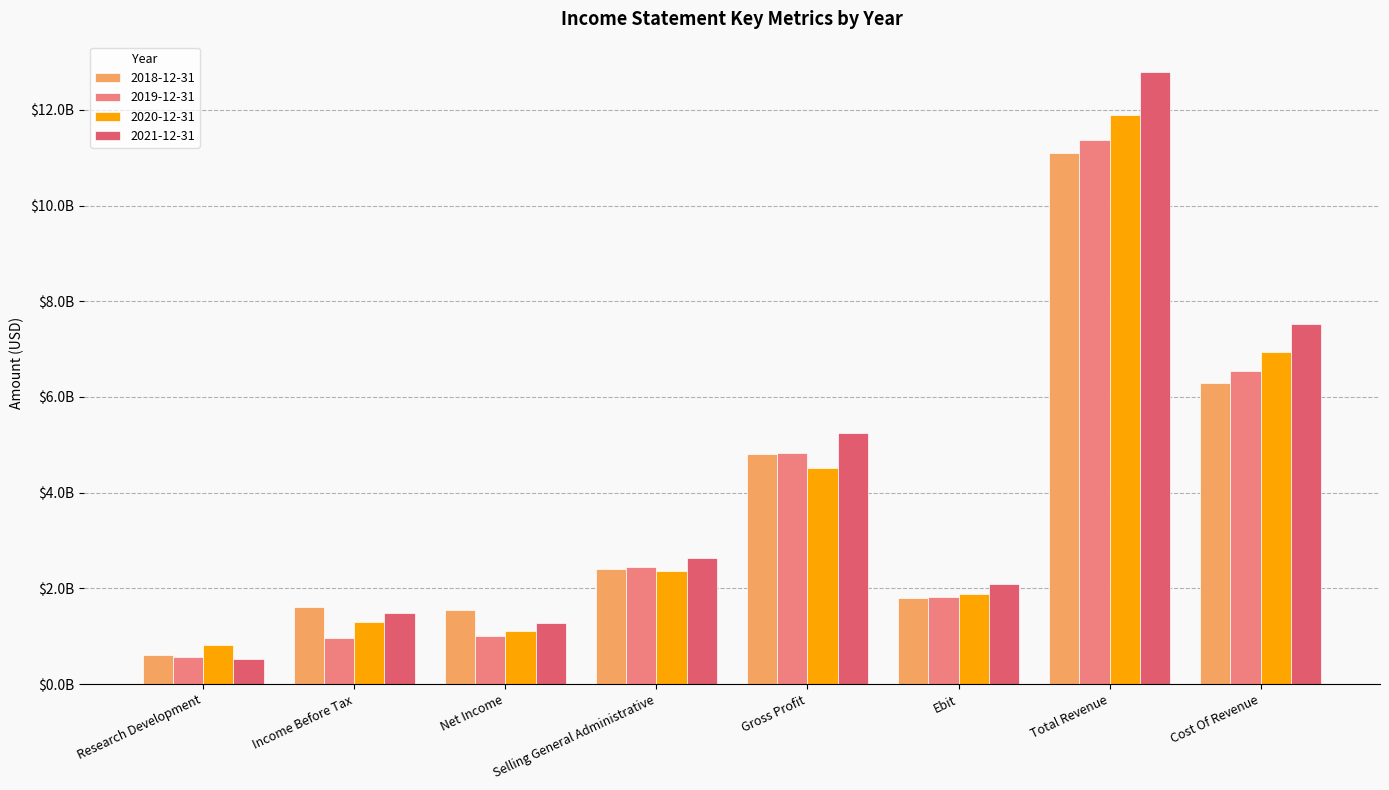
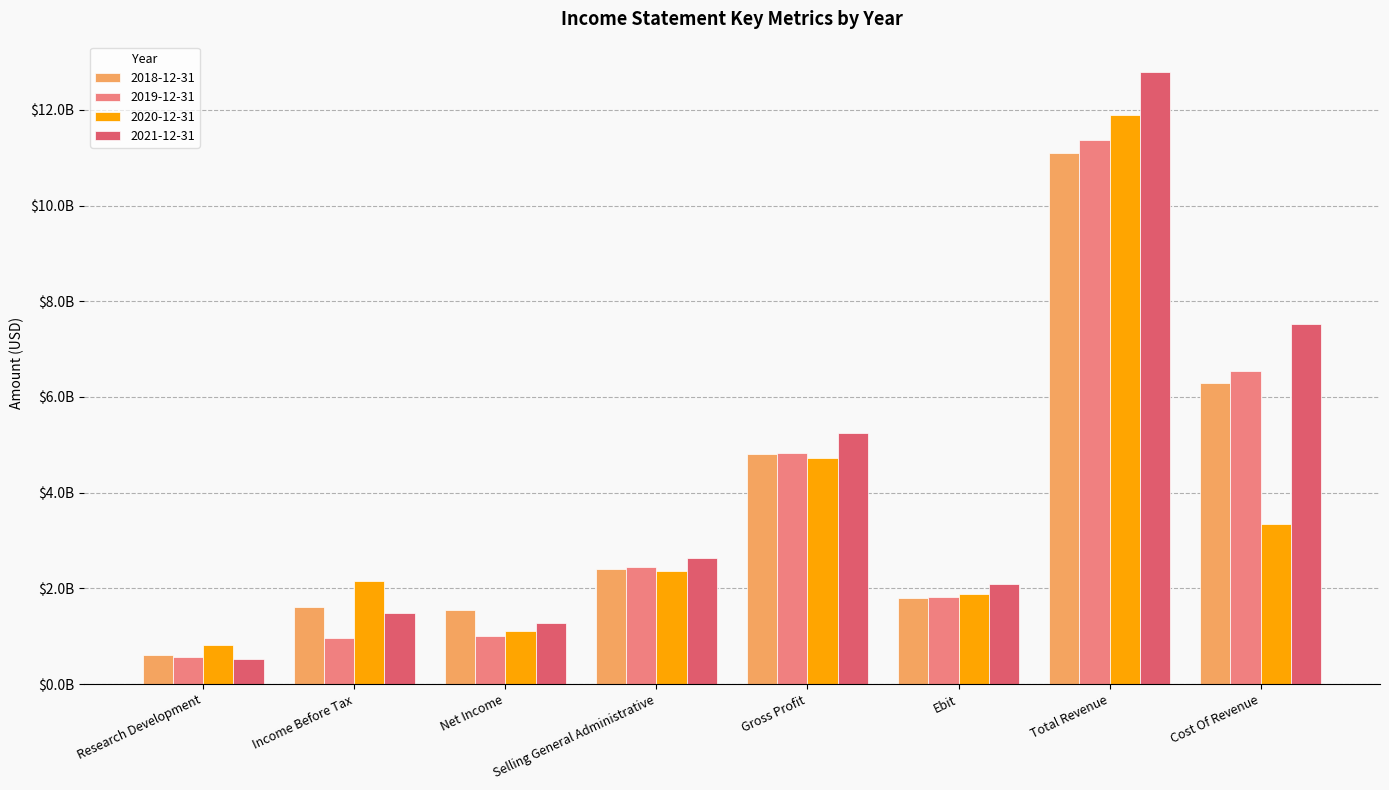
2020-12-31, Income Before Tax: $1300000000 -> $2200000000
2020-12-31, Gross Profit: $4500000000 -> $4700000000
2020-12-31, Cost Of Revenue: $6900000000 -> $3300000000
